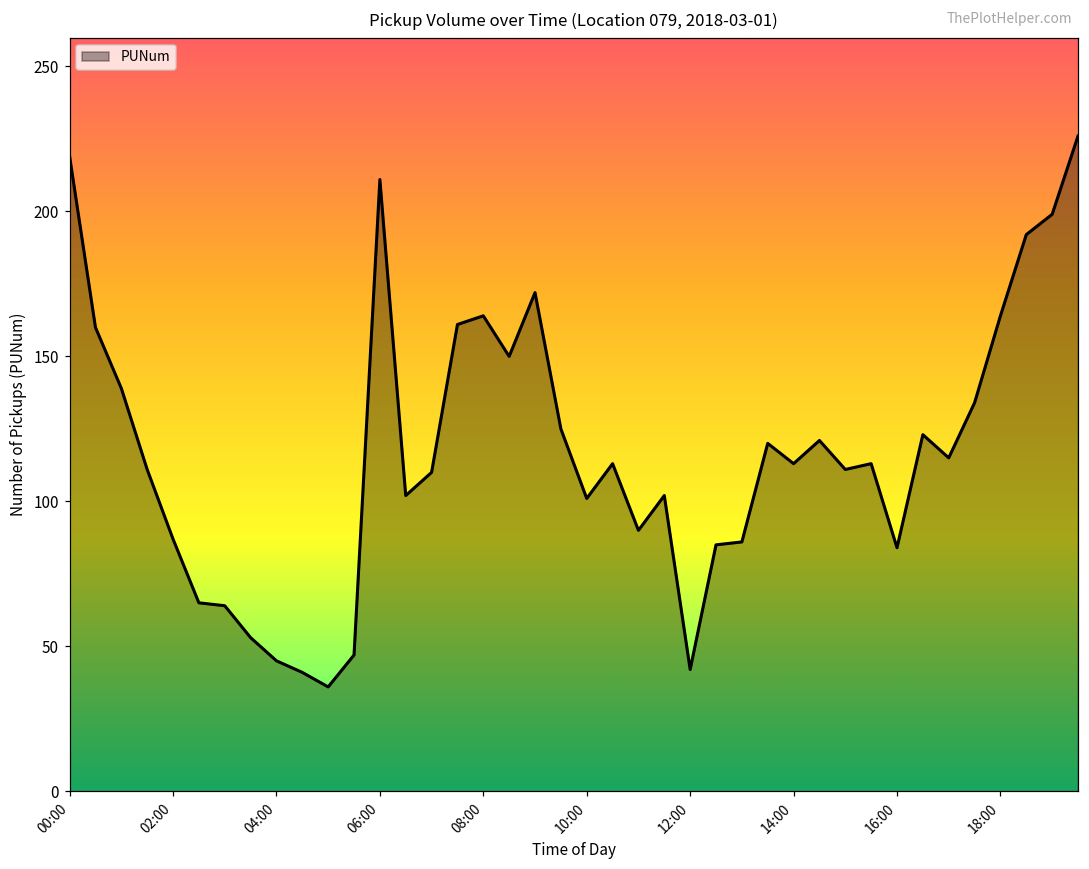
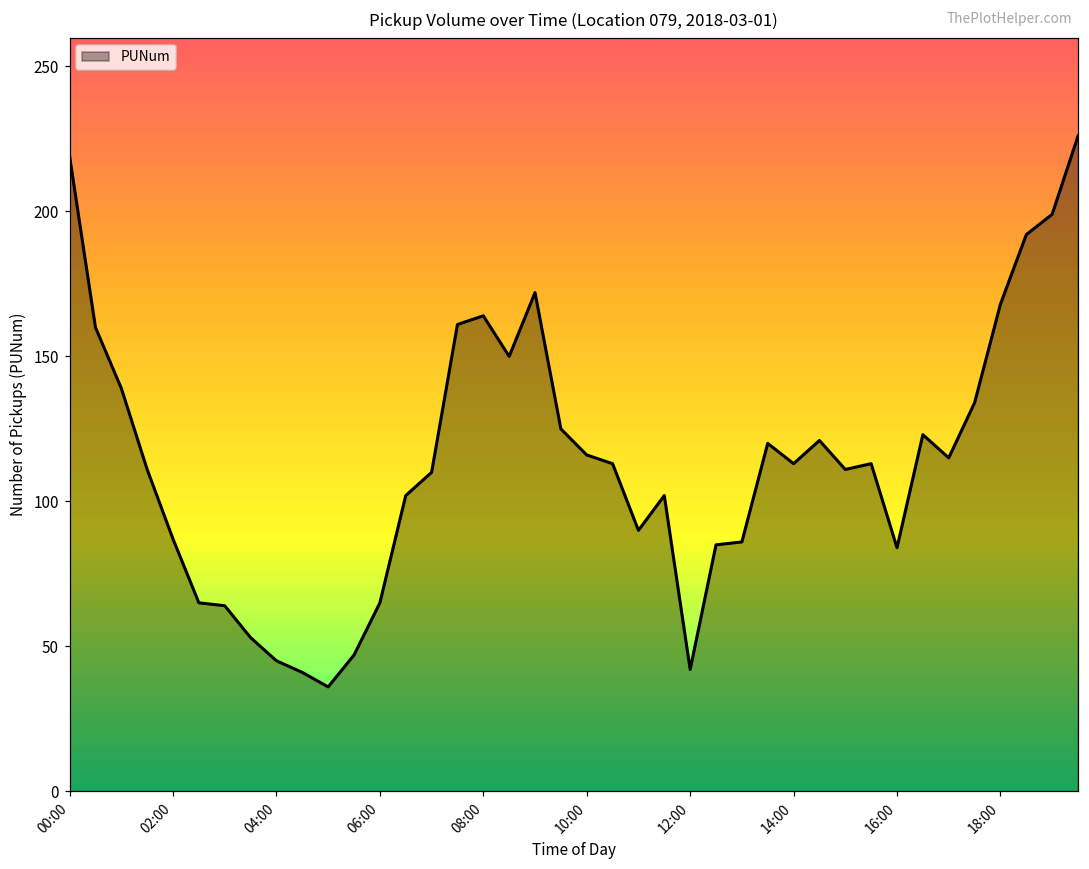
06:00: 211 -> 65
10:00: 101 -> 116
18:00: 164 -> 168
